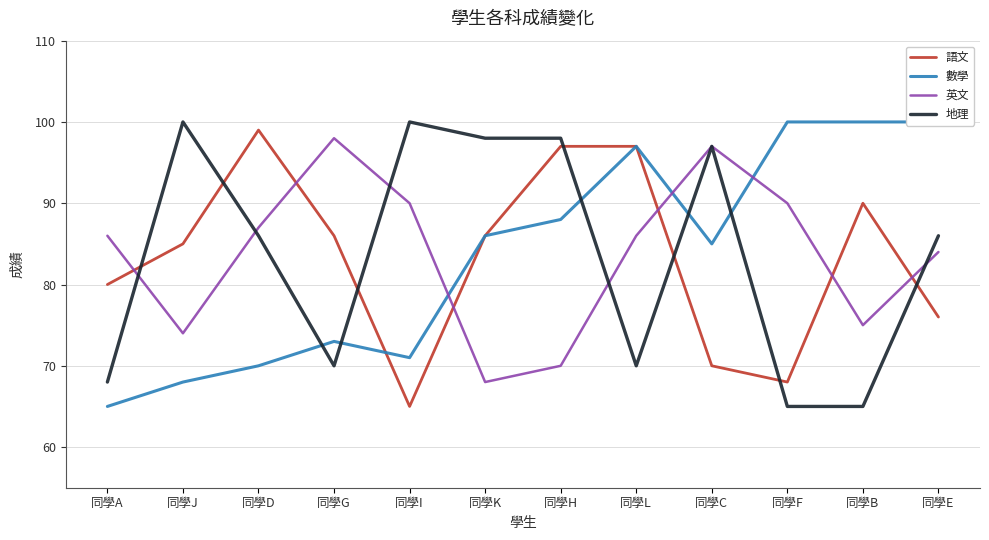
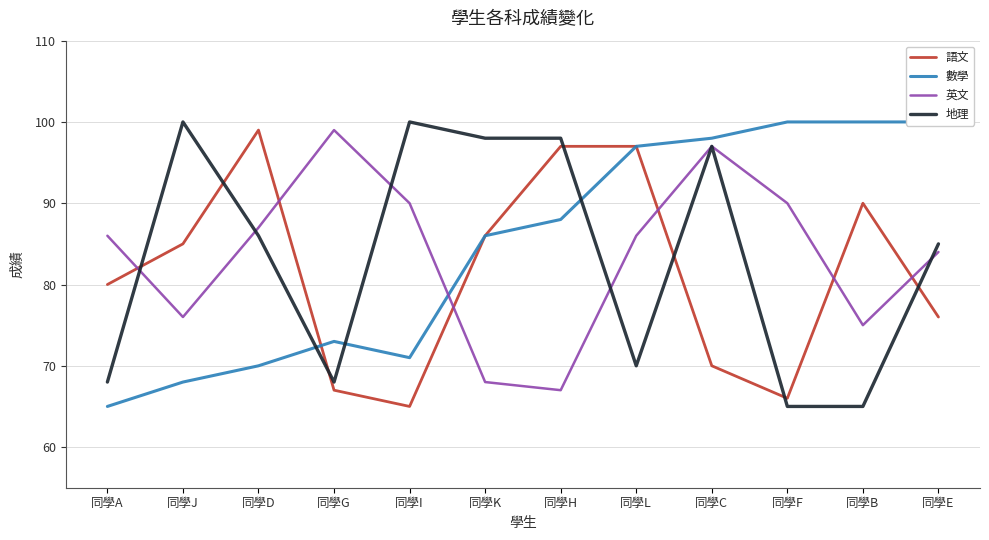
英文, 同學J: 74 -> 76
語文, 同學G: 86 -> 67
英文, 同學G: 98 -> 99
地理, 同學G: 70 -> 68
英文, 同學H: 70 -> 67
數學, 同學C: 85 -> 98
語文, 同學F: 68 -> 66
地理, 同學E: 86 -> 85
